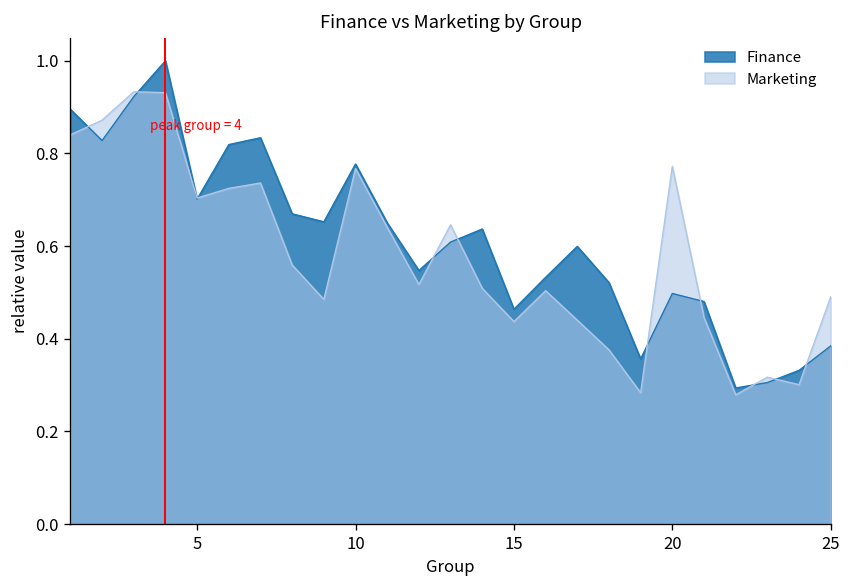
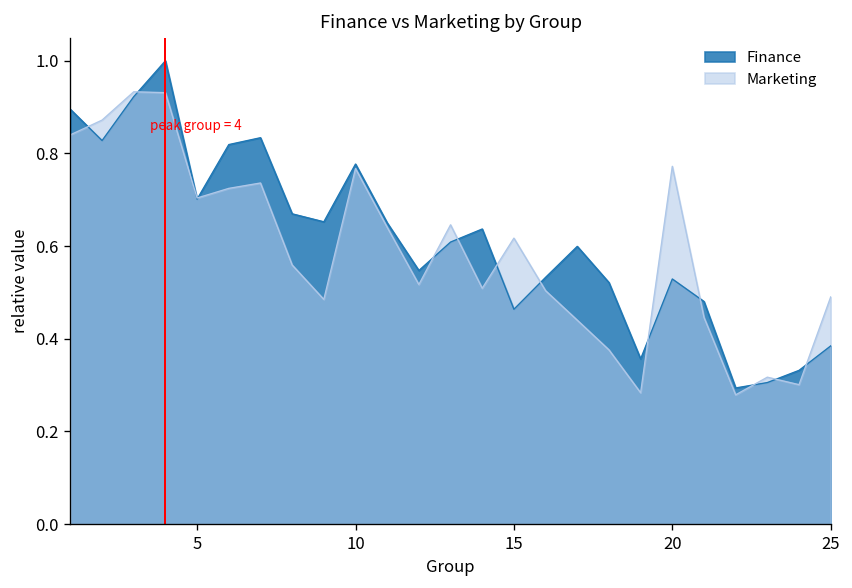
Marketing, 15: 0.44 -> 0.62
Finance, 20: 0.50 -> 0.53
